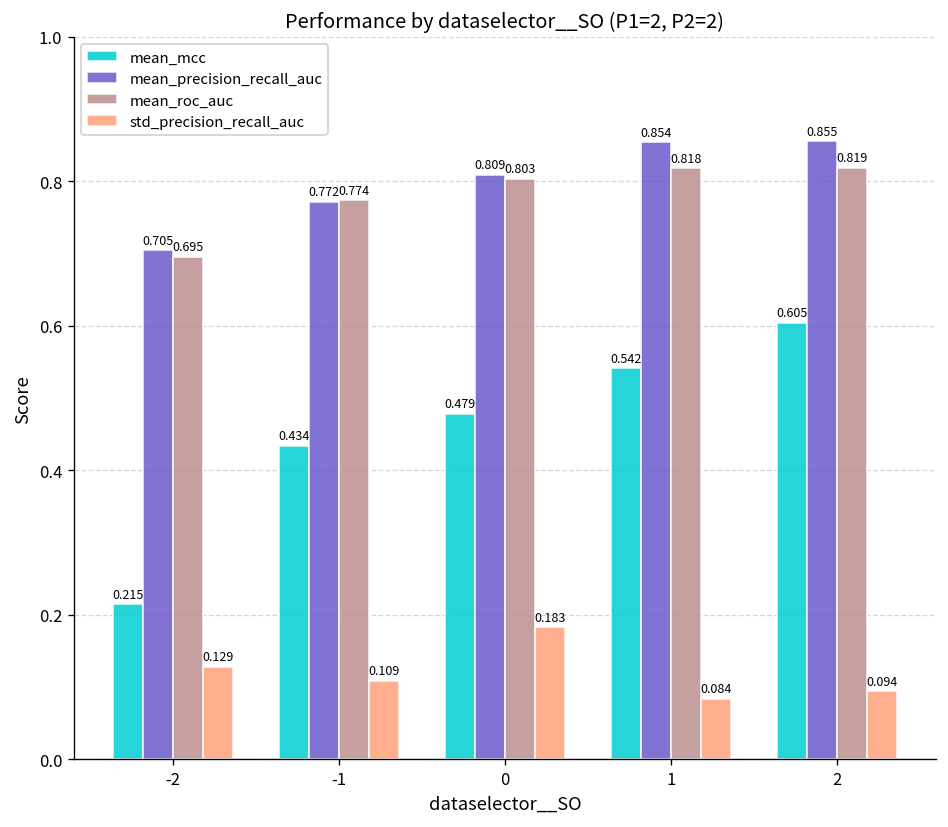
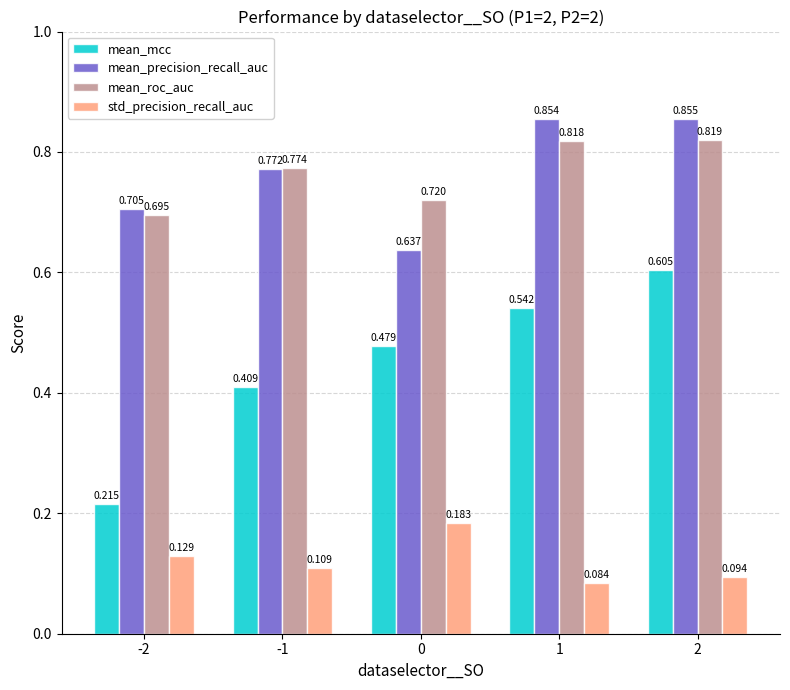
mean_mcc, -1: 0.434 -> 0.409
mean_precision_recall_auc, 0: 0.809 -> 0.637
mean_roc_auc, 0: 0.803 -> 0.720
